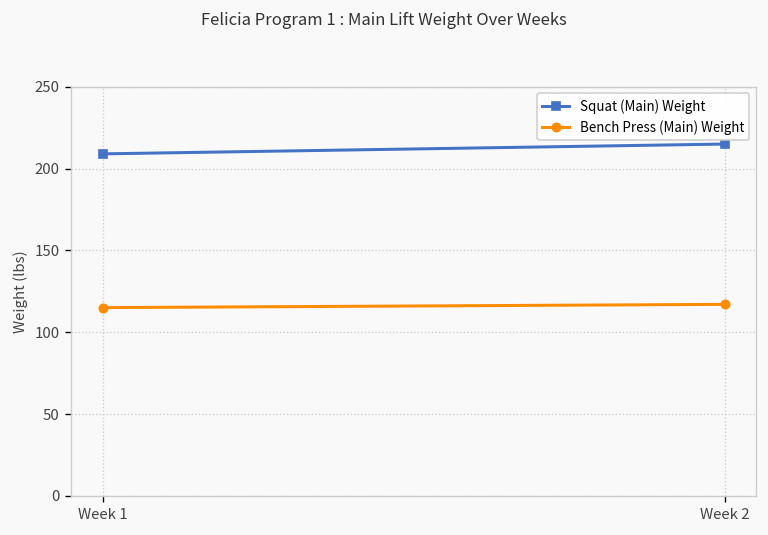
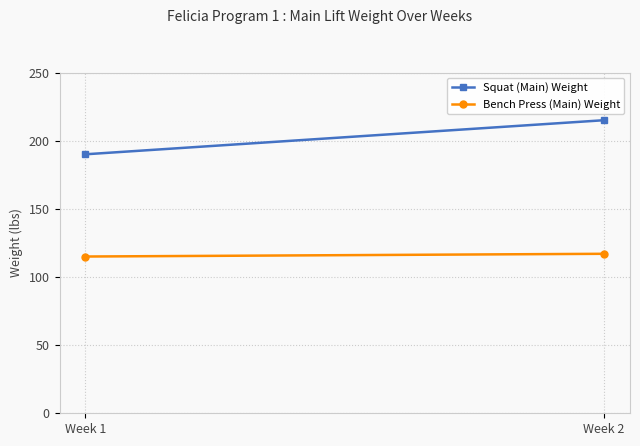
Squat (Main) Weight, Week 1: 209 -> 190
